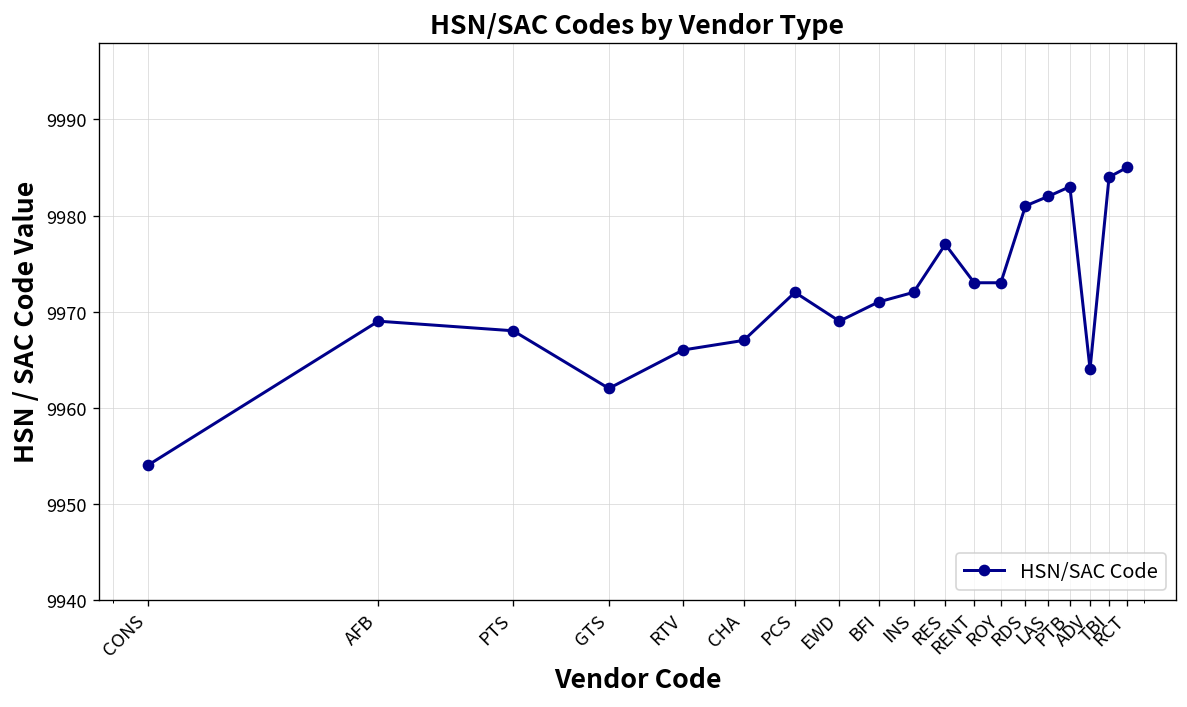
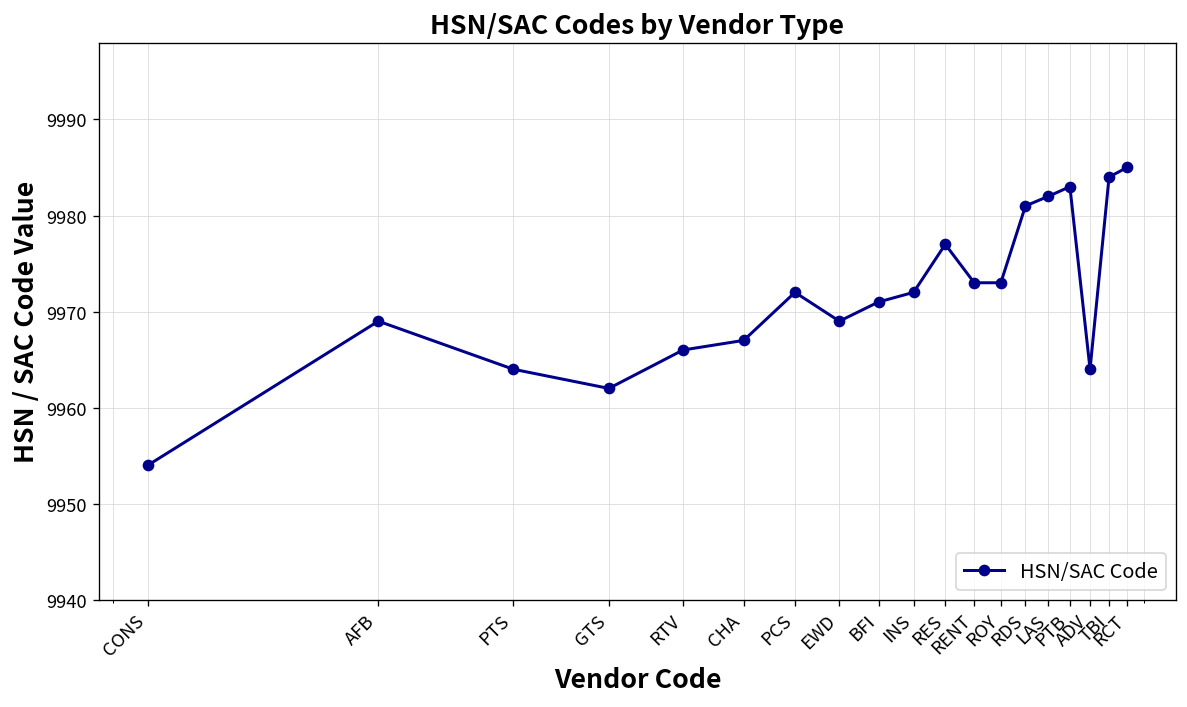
PTS: 9968 -> 9964
